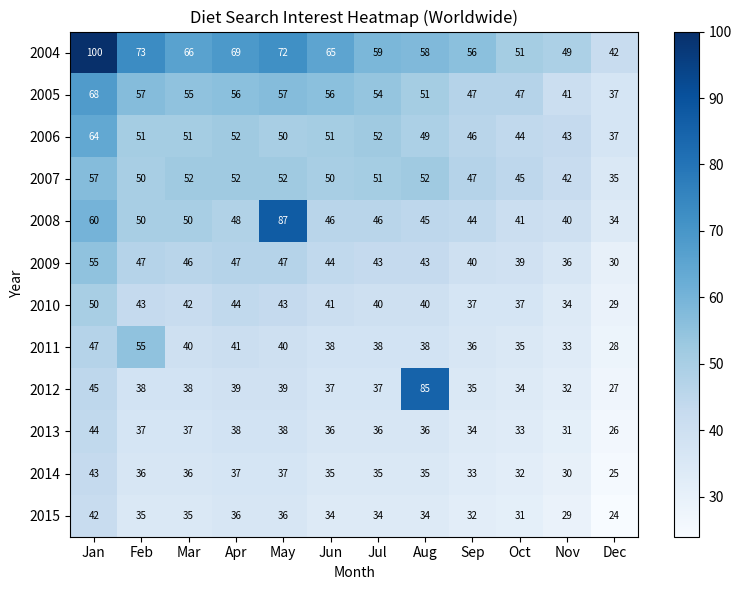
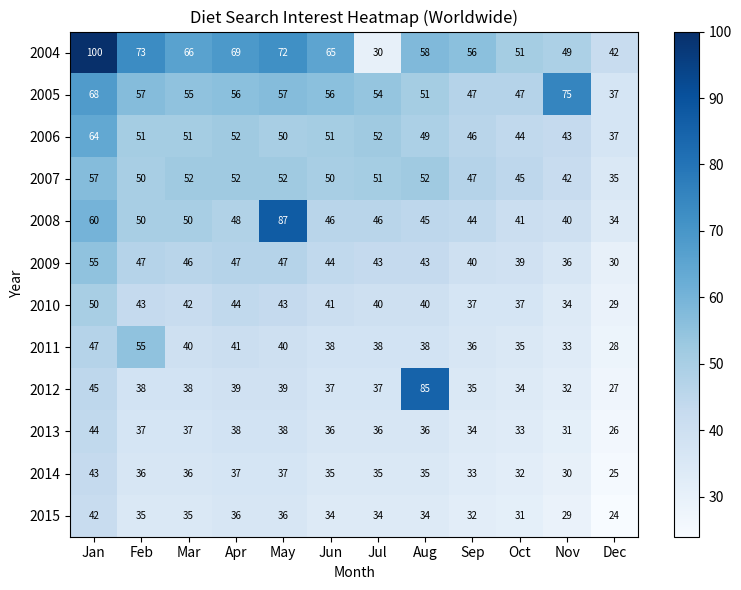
2004, Jul: 59 -> 30
2005, Nov: 41 -> 75
